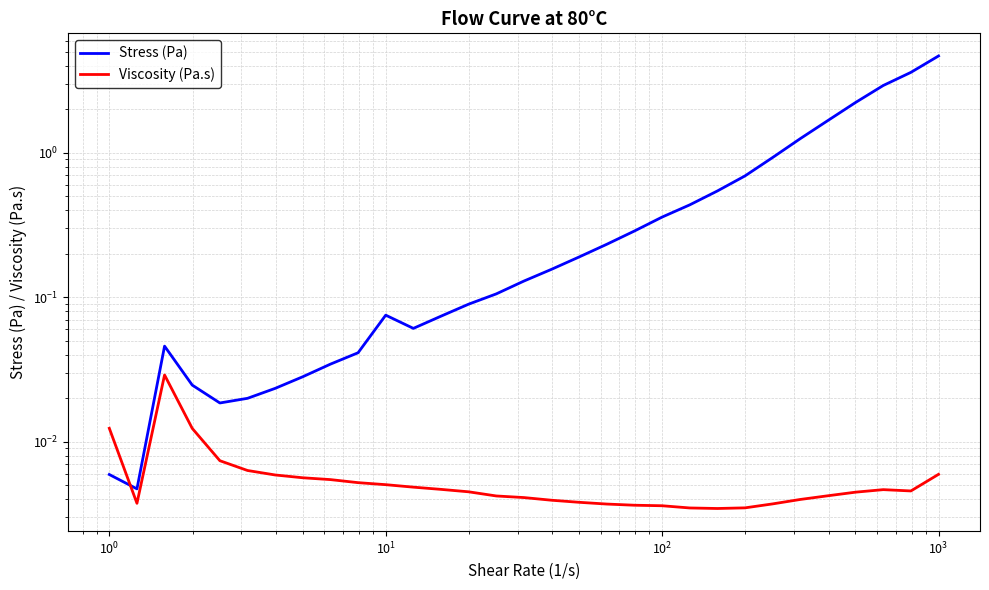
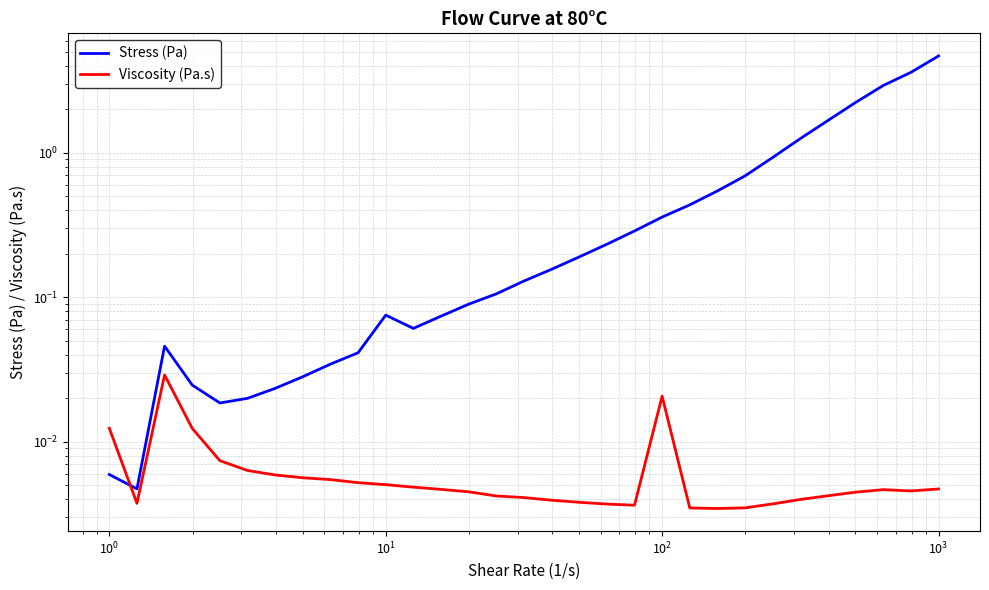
Viscosity (Pa.s), 10^2: 0.0036 -> 0.021
Viscosity (Pa.s), 10^3: 0.0059 -> 0.0047
